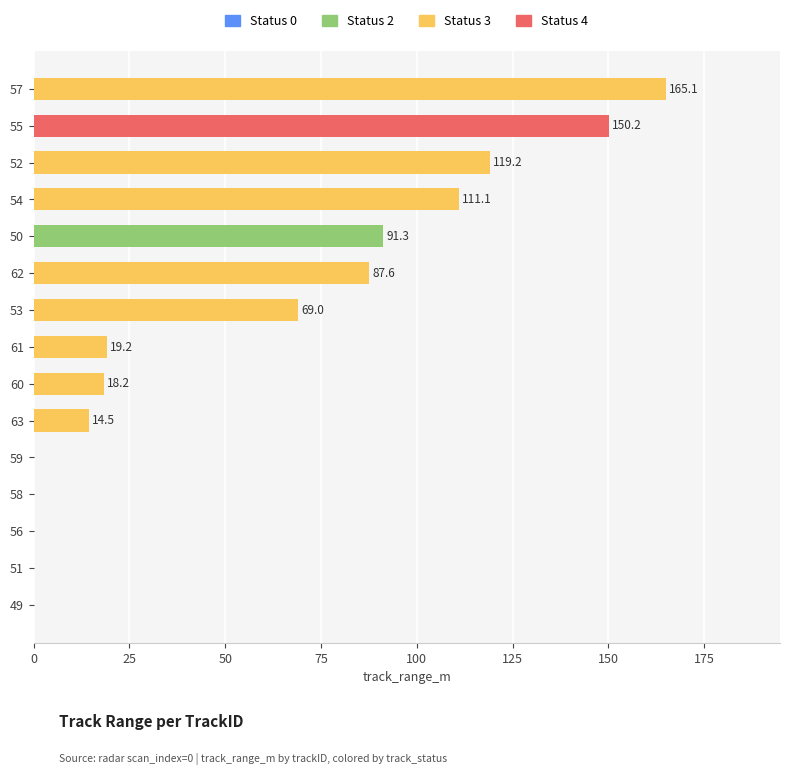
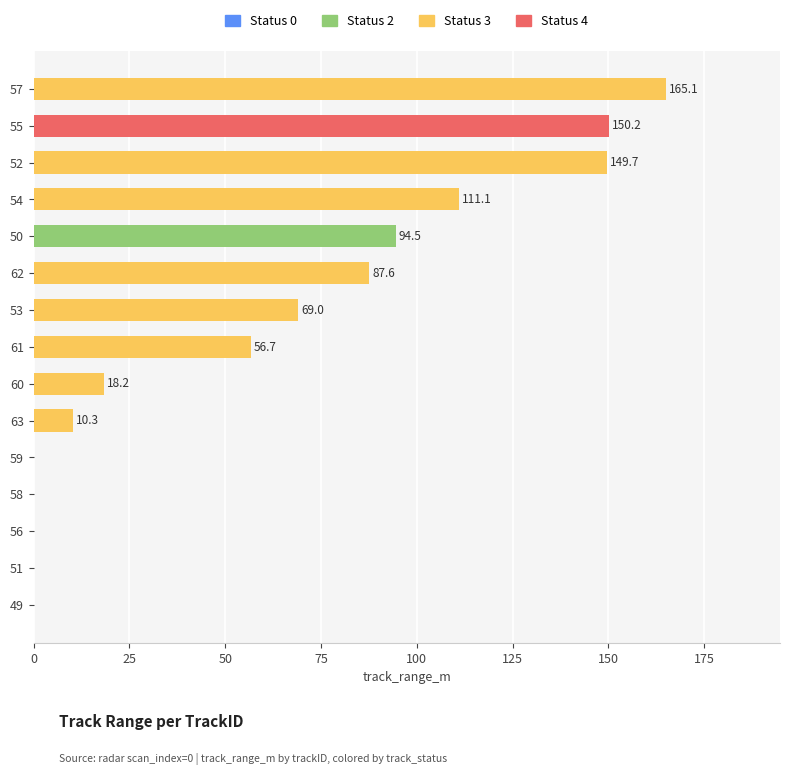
52: 119.2 -> 149.7
50: 91.3 -> 94.5
61: 19.2 -> 56.7
63: 14.5 -> 10.3
